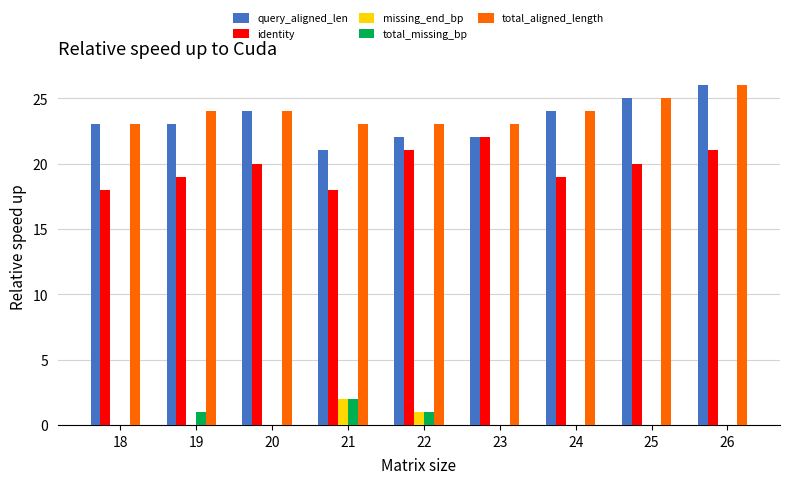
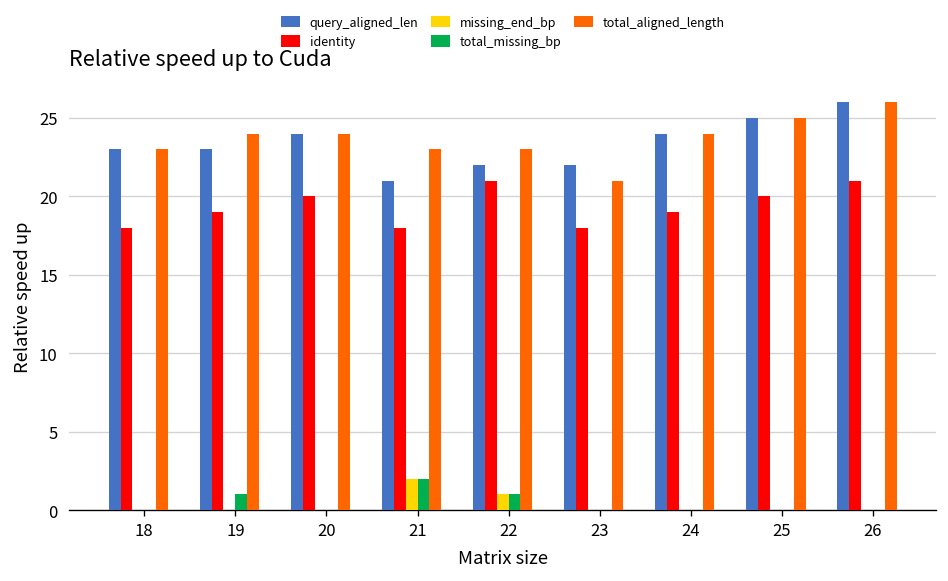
identity, 23: 22 -> 18
total_aligned_length, 23: 23 -> 21
